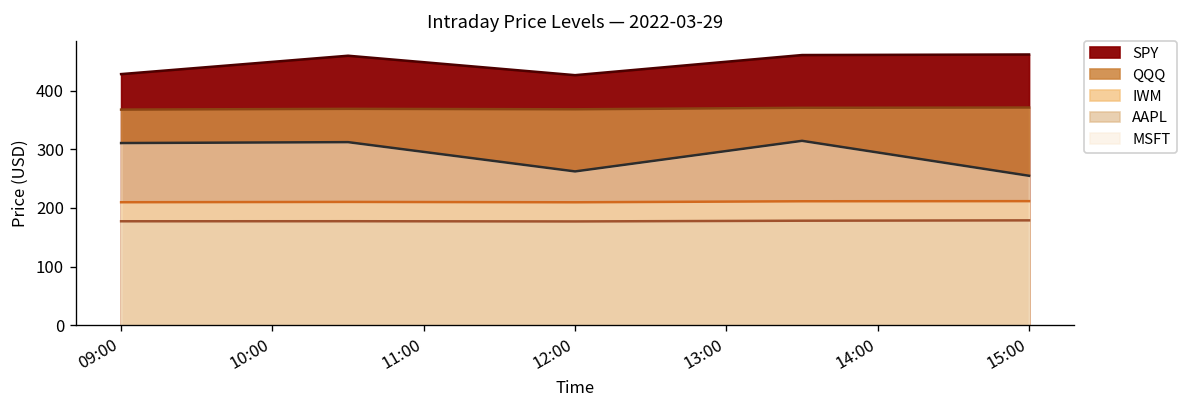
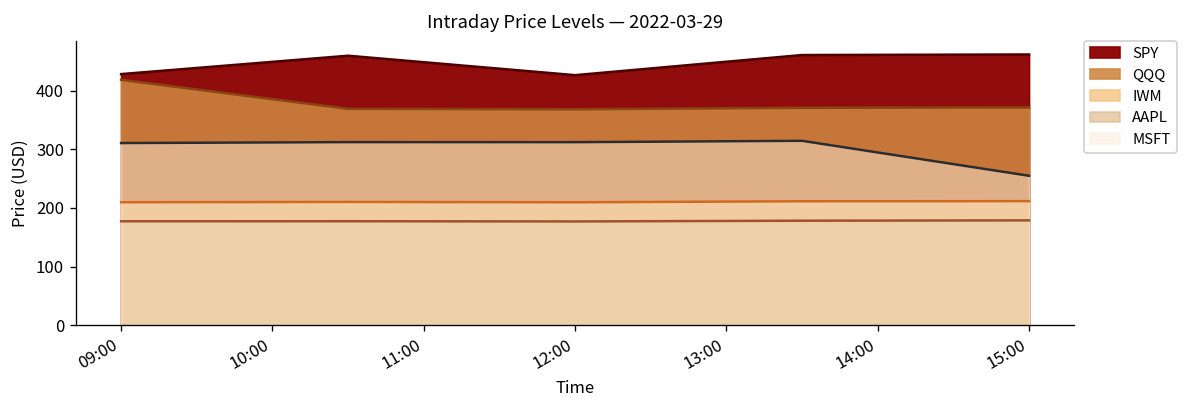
QQQ, 09:00: 370 -> 420
MSFT, 12:00: 260 -> 310
